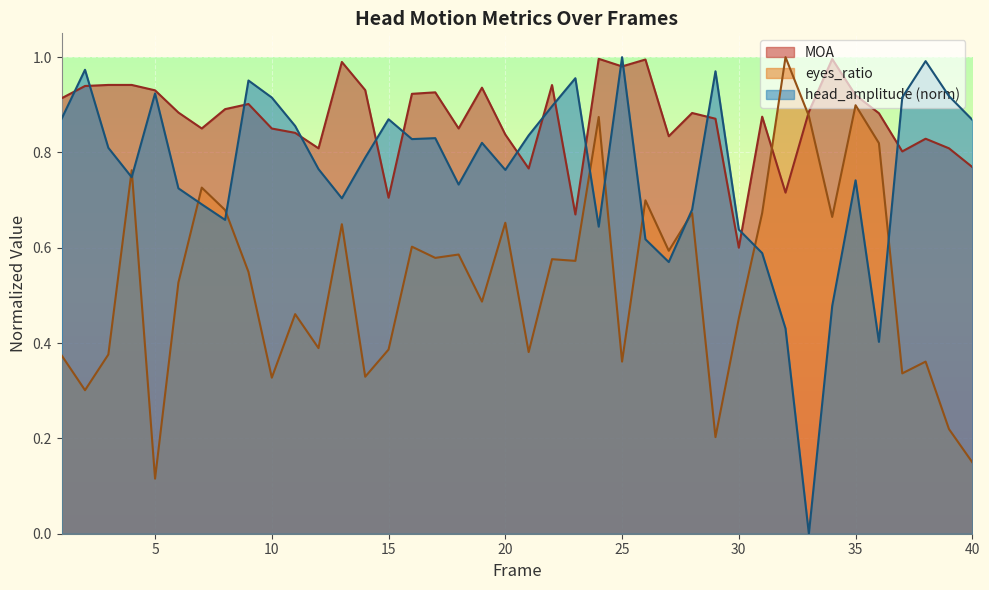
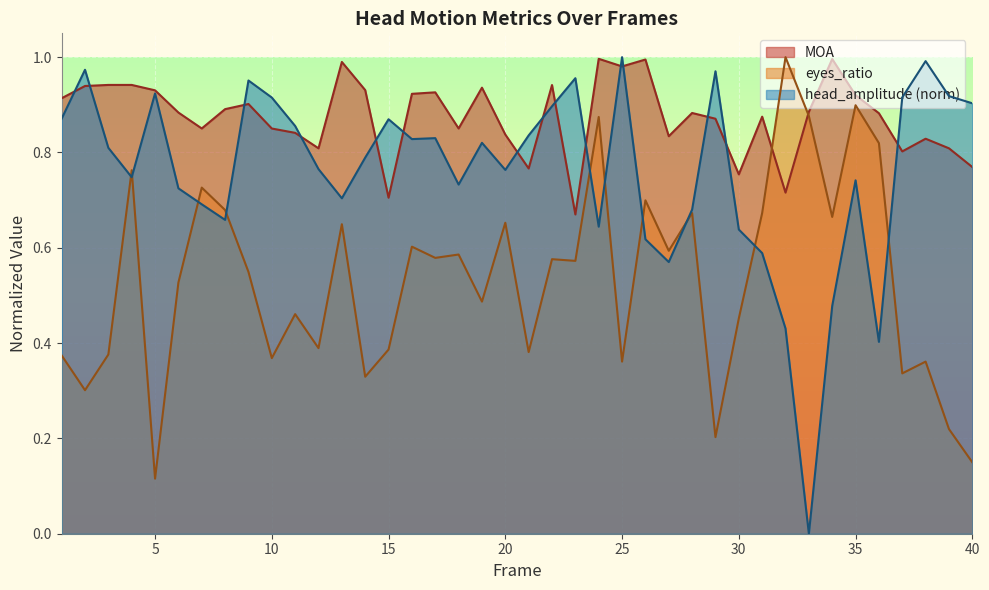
eyes_ratio, 10: 0.33 -> 0.37
MOA, 30: 0.60 -> 0.75
head_amplitude (norm), 40: 0.87 -> 0.90
